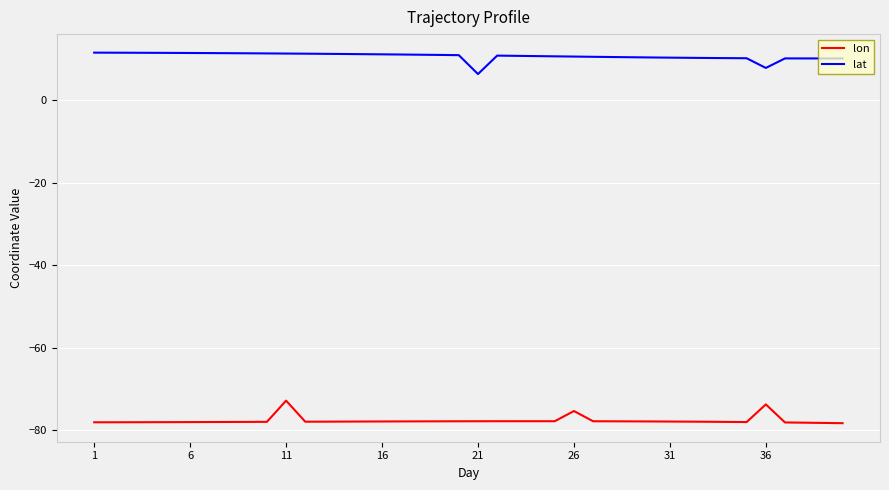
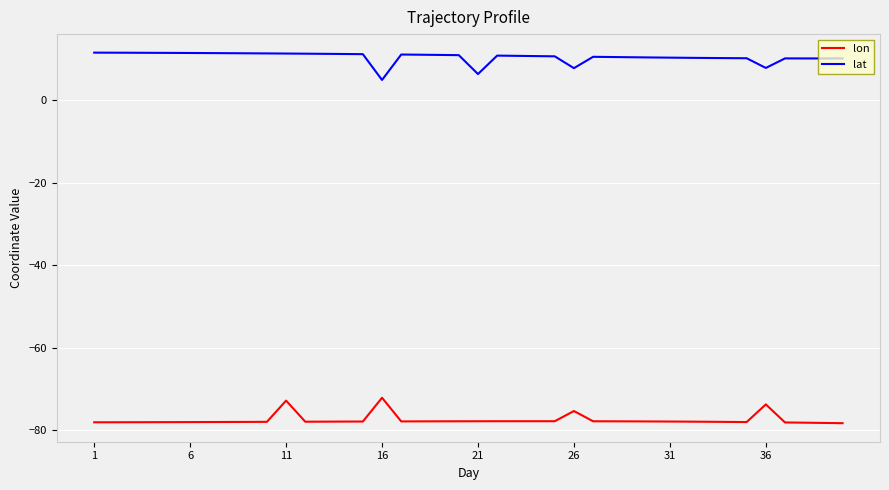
lon, 16: -78 -> -72
lat, 16: 11 -> 5
lat, 26: 11 -> 8
